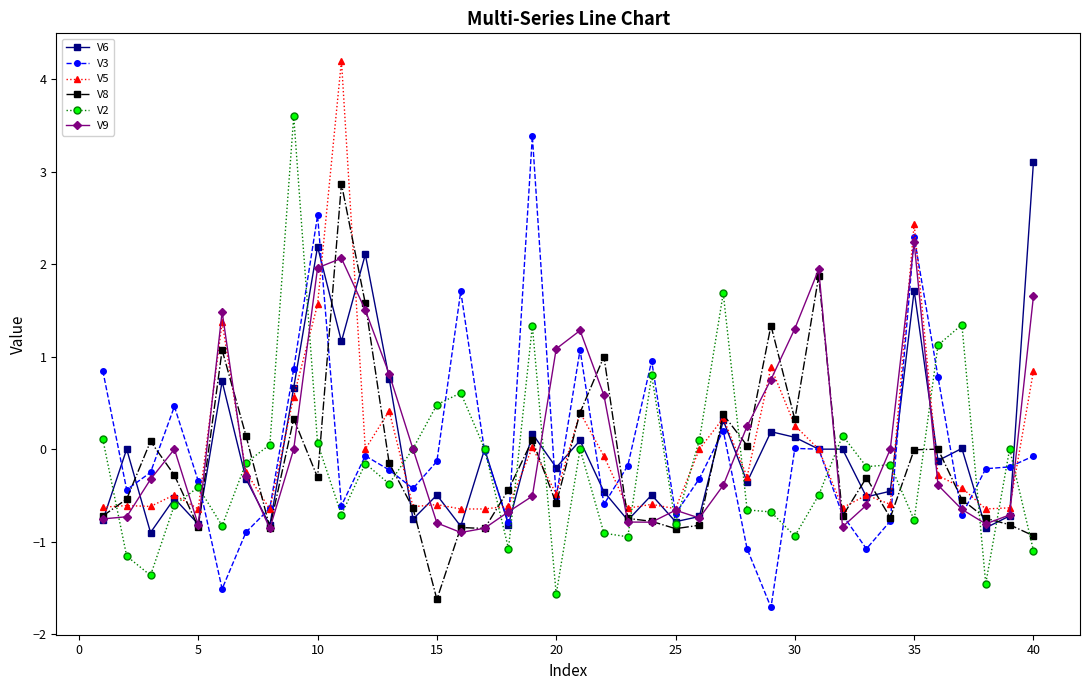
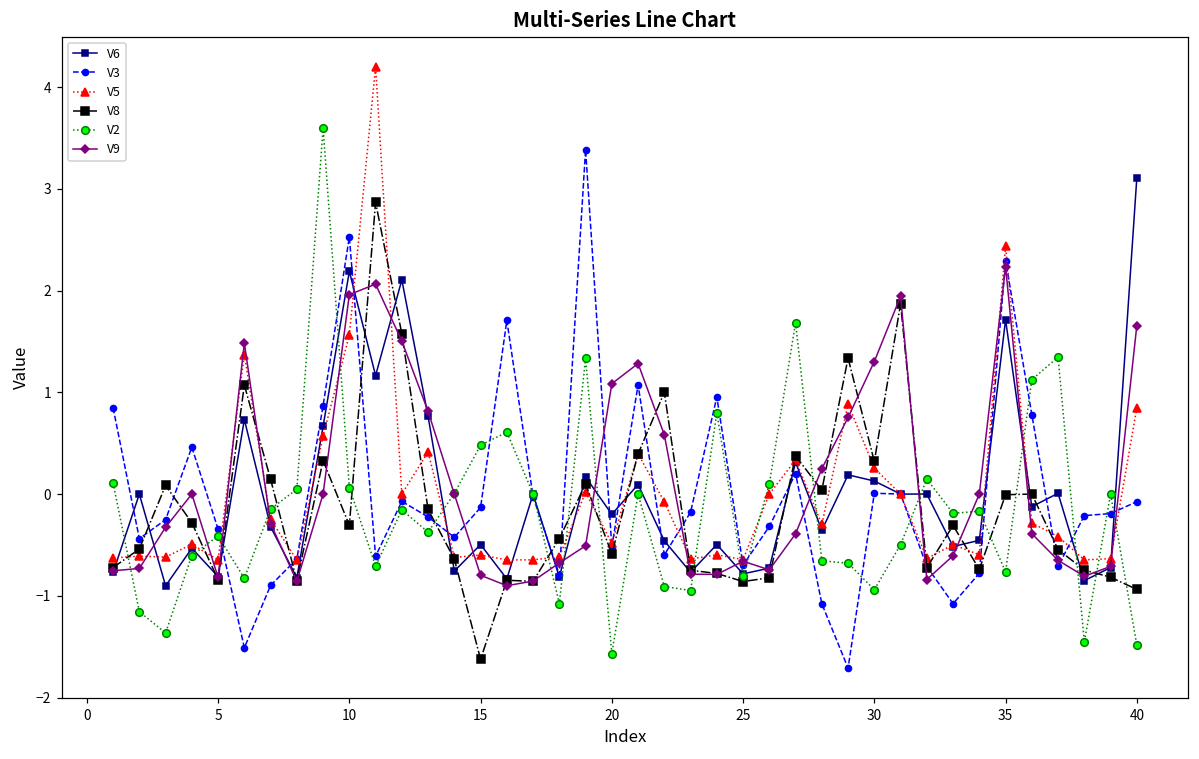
V2, 40: -1.1 -> -1.5
